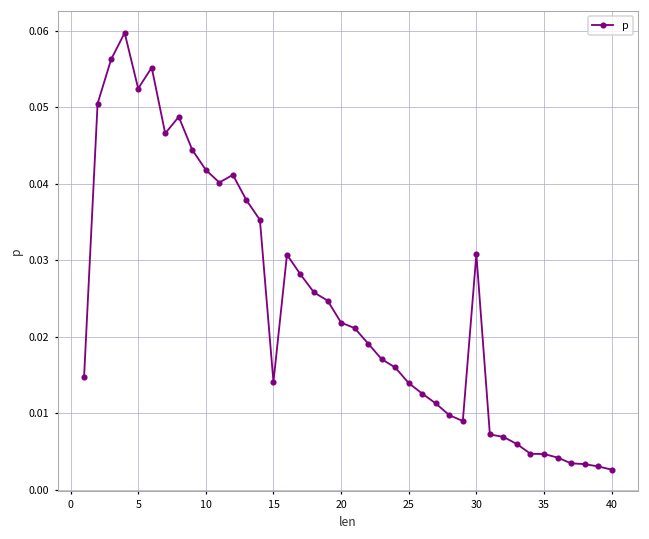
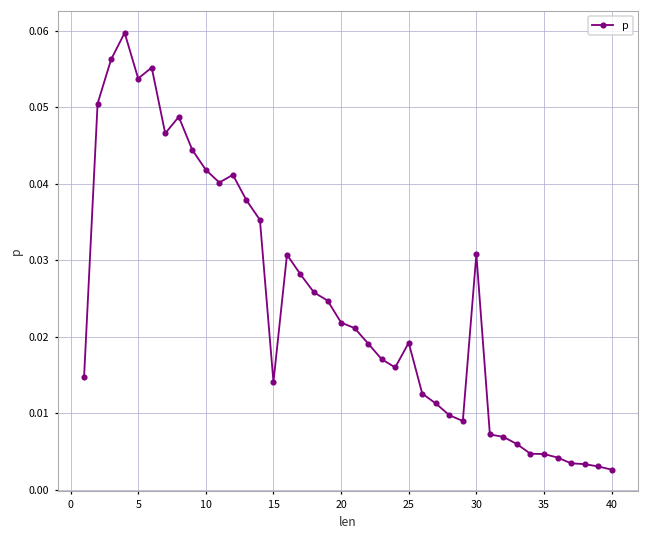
5: 0.052 -> 0.054
25: 0.014 -> 0.019
